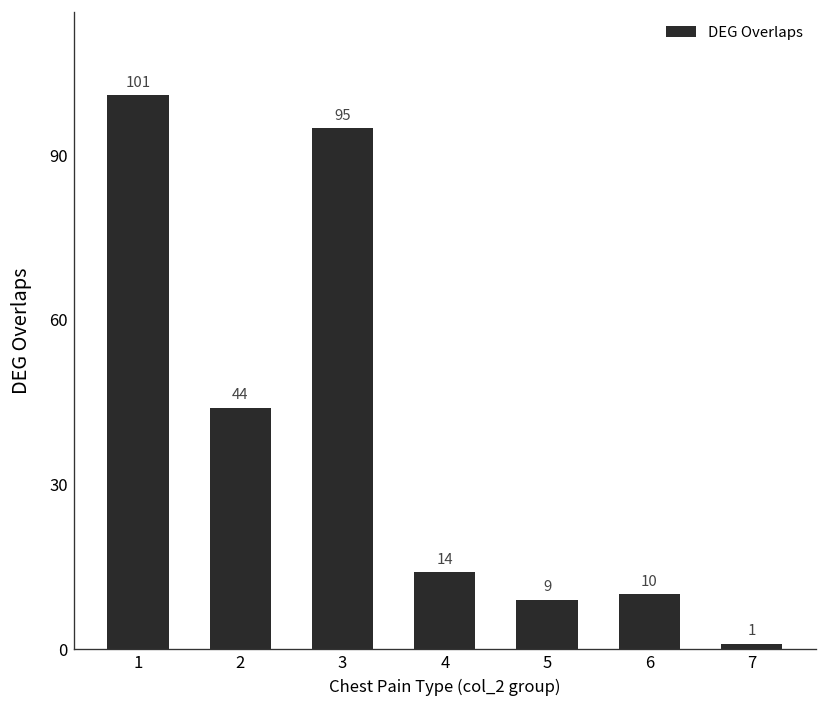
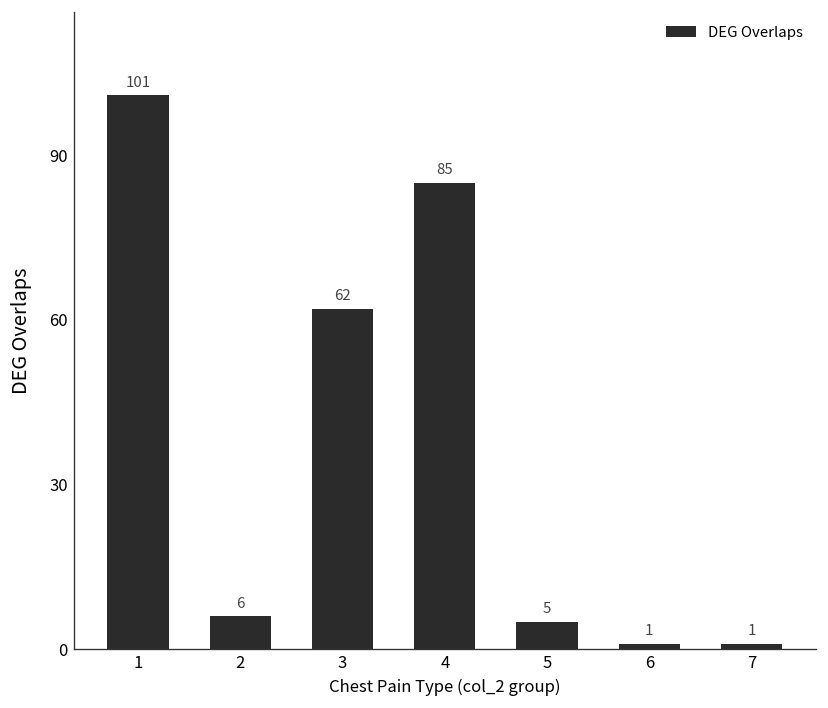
2: 44 -> 6
3: 95 -> 62
4: 14 -> 85
5: 9 -> 5
6: 10 -> 1
